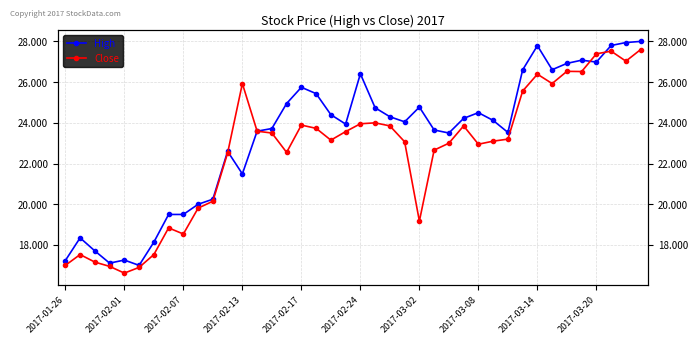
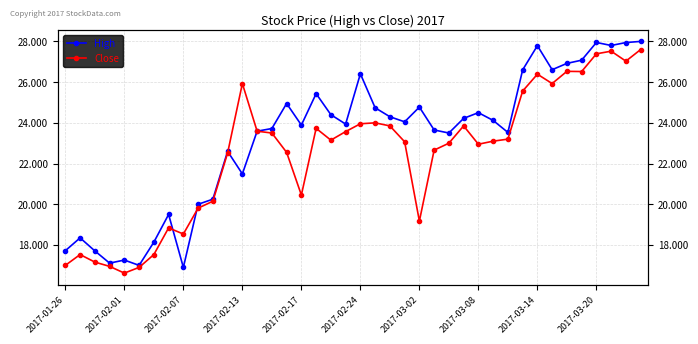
High, 2017-01-26: 17.2 -> 17.7
High, 2017-02-07: 19.5 -> 16.9
High, 2017-02-17: 25.7 -> 23.9
Close, 2017-02-17: 23.9 -> 20.5
High, 2017-03-20: 27.0 -> 27.9
